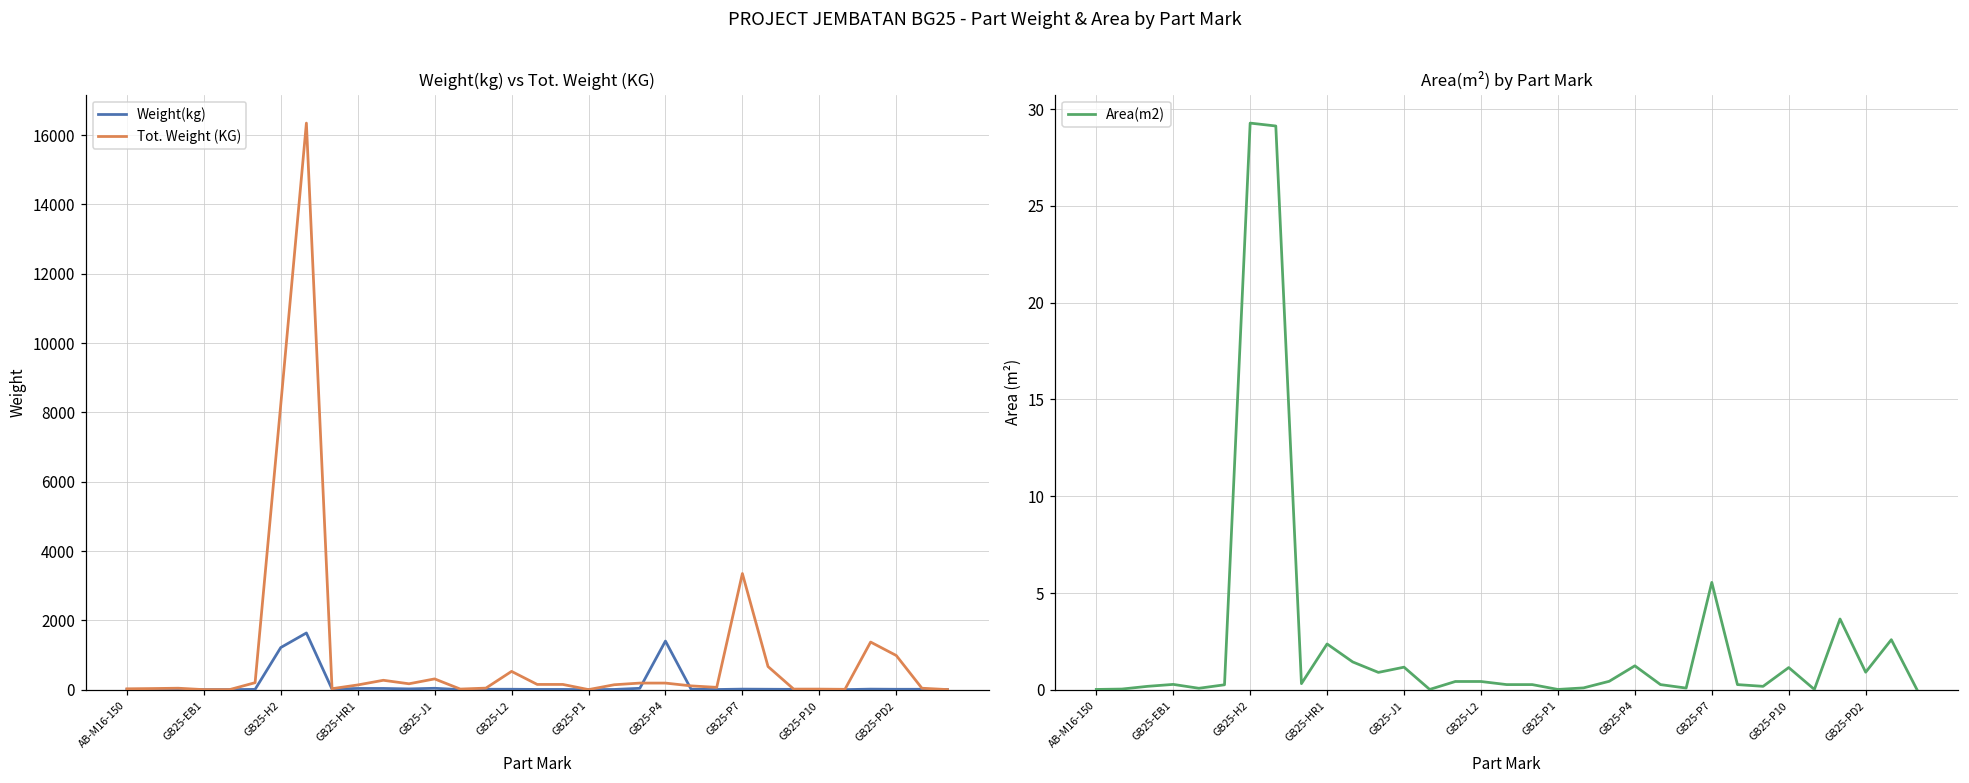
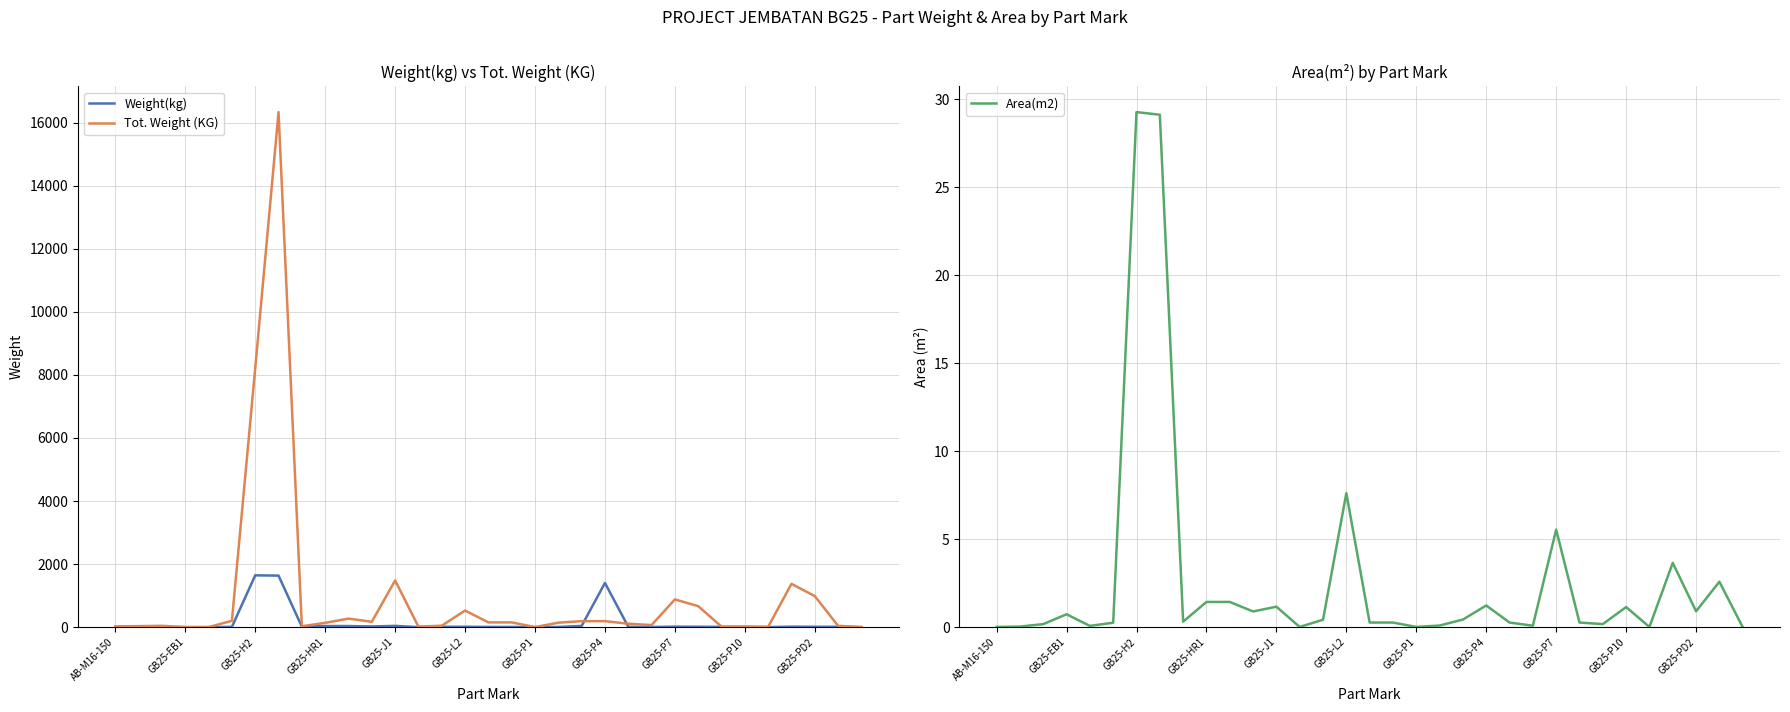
Weight(kg) vs Tot. Weight (KG), Weight(kg), GB25-H2: 1200 -> 1600
Weight(kg) vs Tot. Weight (KG), Tot. Weight (KG), GB25-J1: 300 -> 1500
Weight(kg) vs Tot. Weight (KG), Tot. Weight (KG), GB25-P7: 3300 -> 900
Area(m²) by Part Mark, GB25-EB1: 0.3 -> 0.7
Area(m²) by Part Mark, GB25-HR1: 2.4 -> 1.4
Area(m²) by Part Mark, GB25-L2: 0.4 -> 7.6
